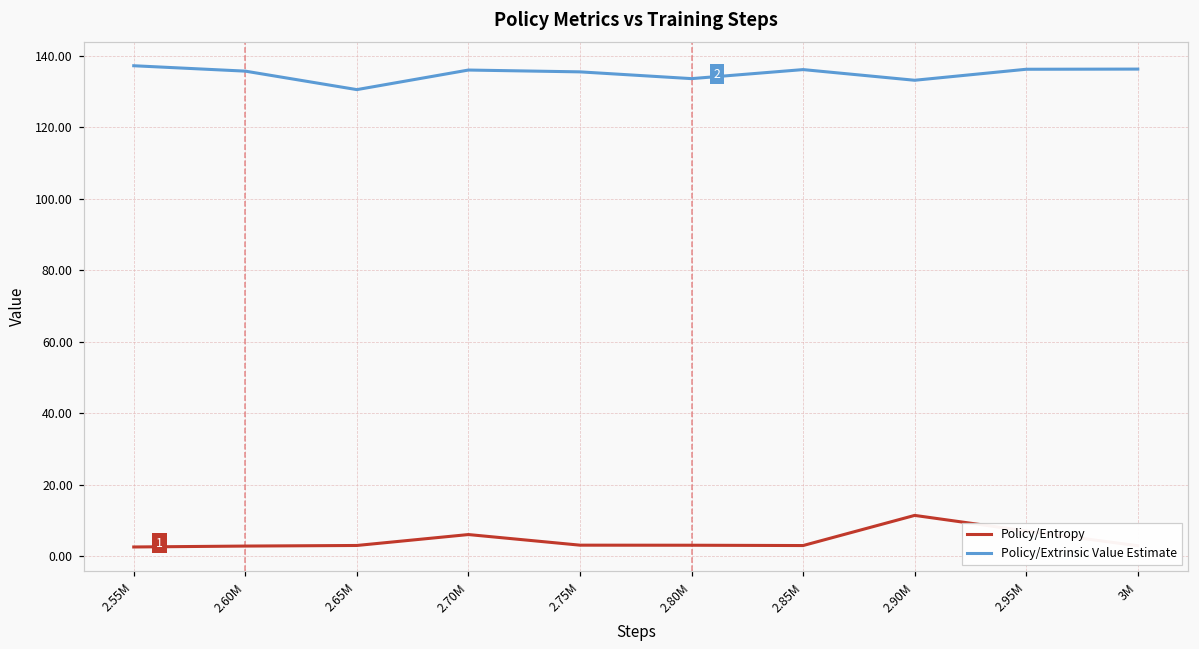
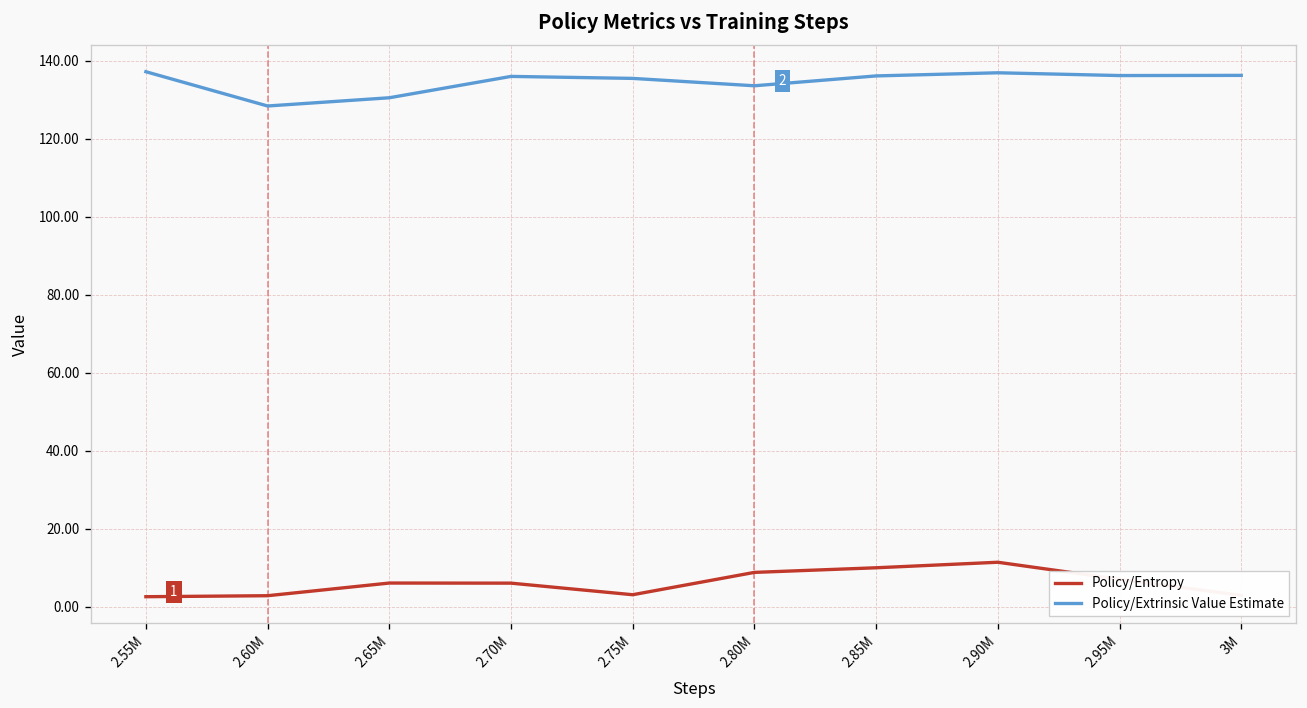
Policy/Extrinsic Value Estimate, 2.60M: 136 -> 128
Policy/Entropy, 2.65M: 3 -> 6
Policy/Entropy, 2.80M: 3 -> 9
Policy/Entropy, 2.85M: 3 -> 10
Policy/Extrinsic Value Estimate, 2.90M: 133 -> 137
